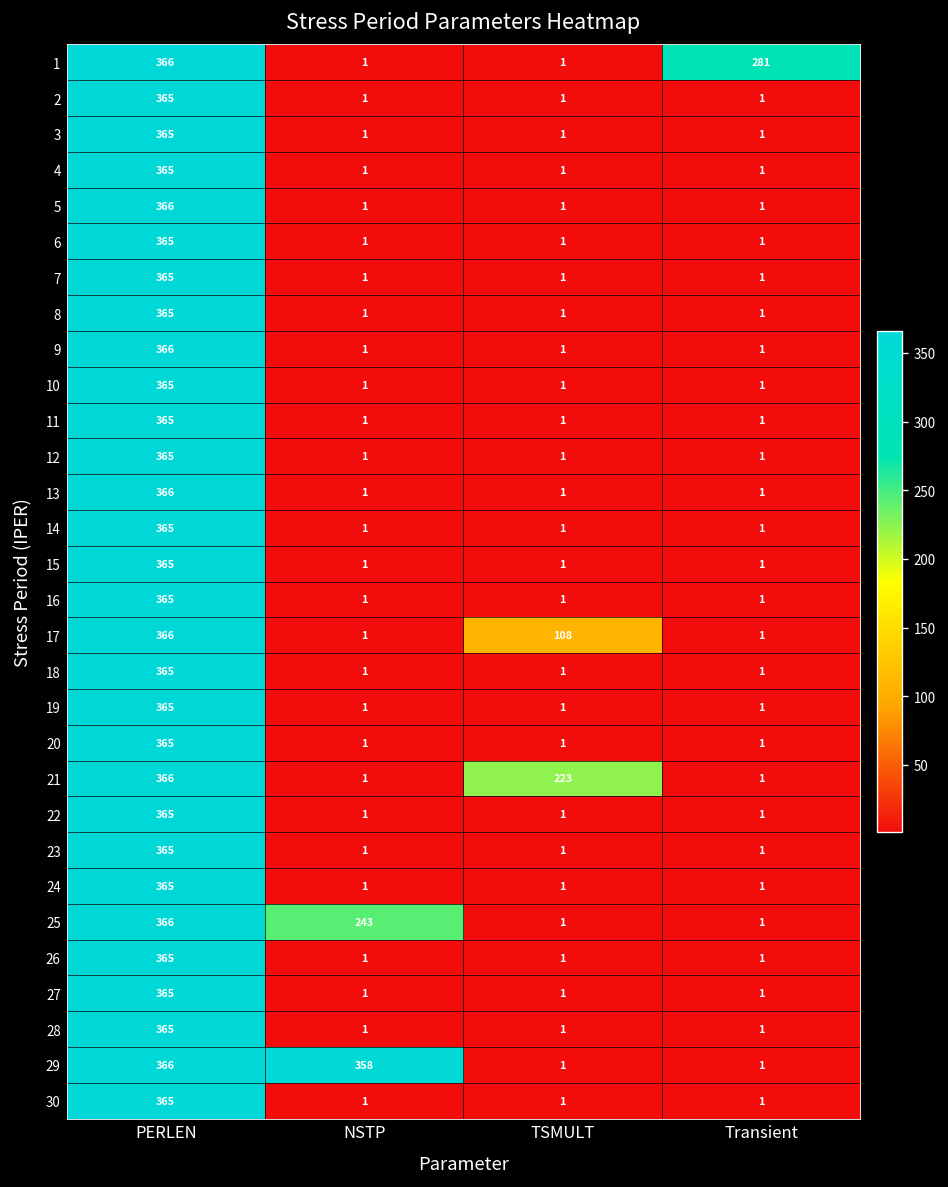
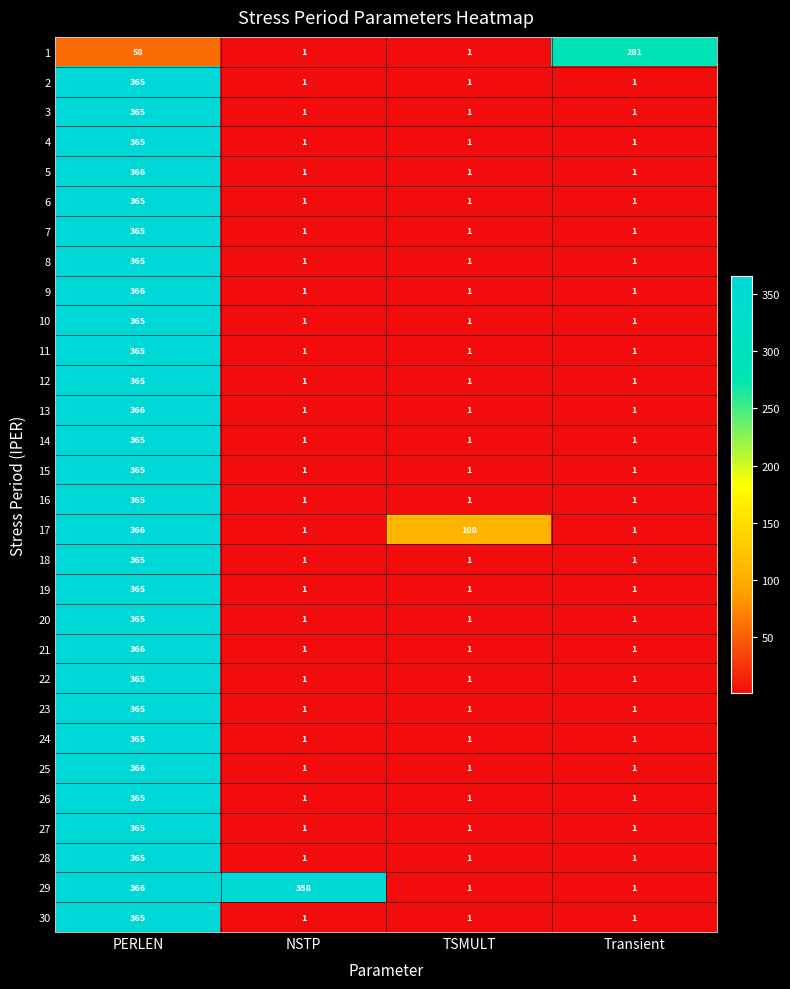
1, PERLEN: 366 -> 58
21, TSMULT: 223 -> 1
25, NSTP: 243 -> 1
